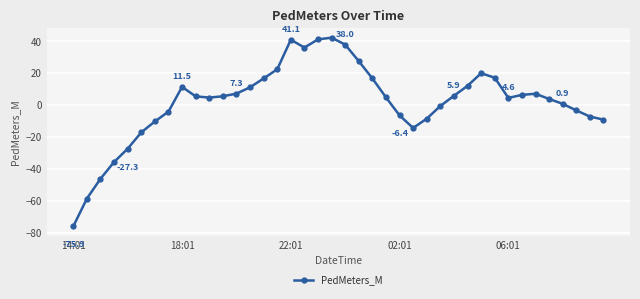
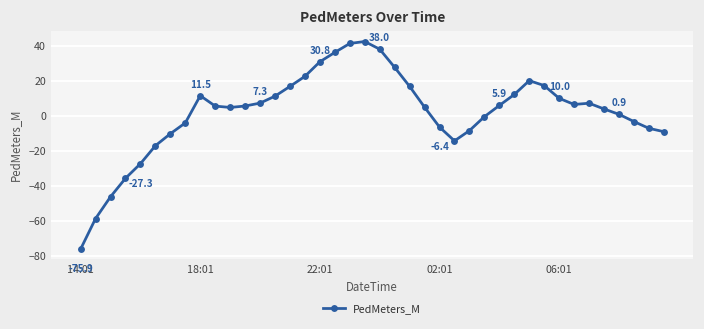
22:01: 41.1 -> 30.8
06:01: 4.6 -> 10.0
